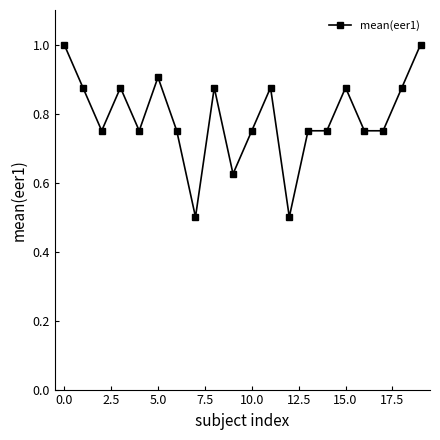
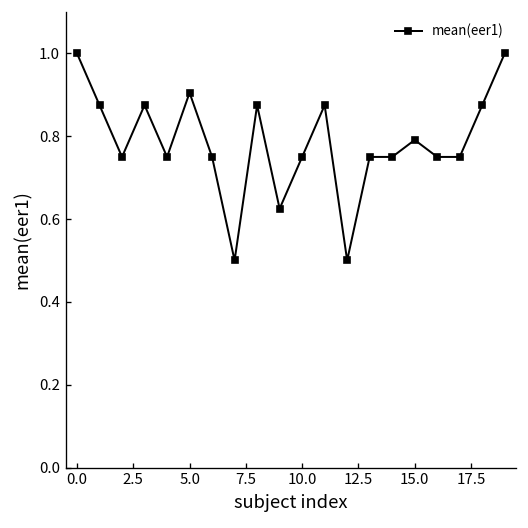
15.0: 0.88 -> 0.79
